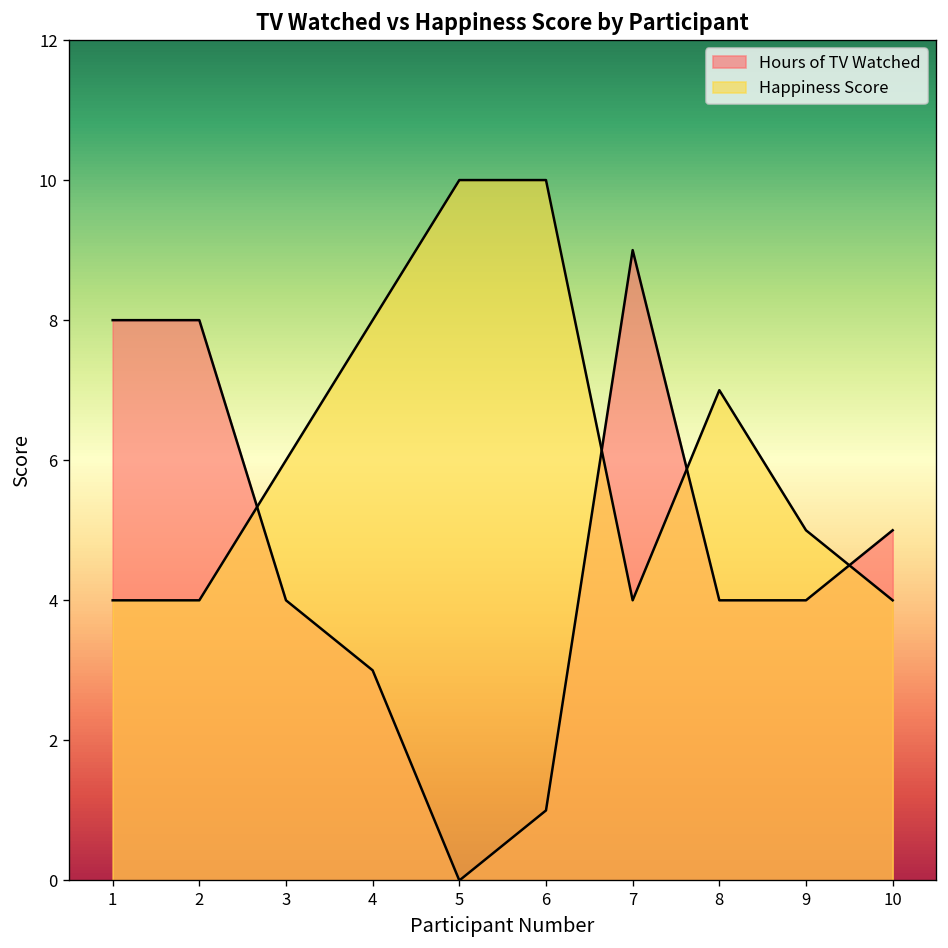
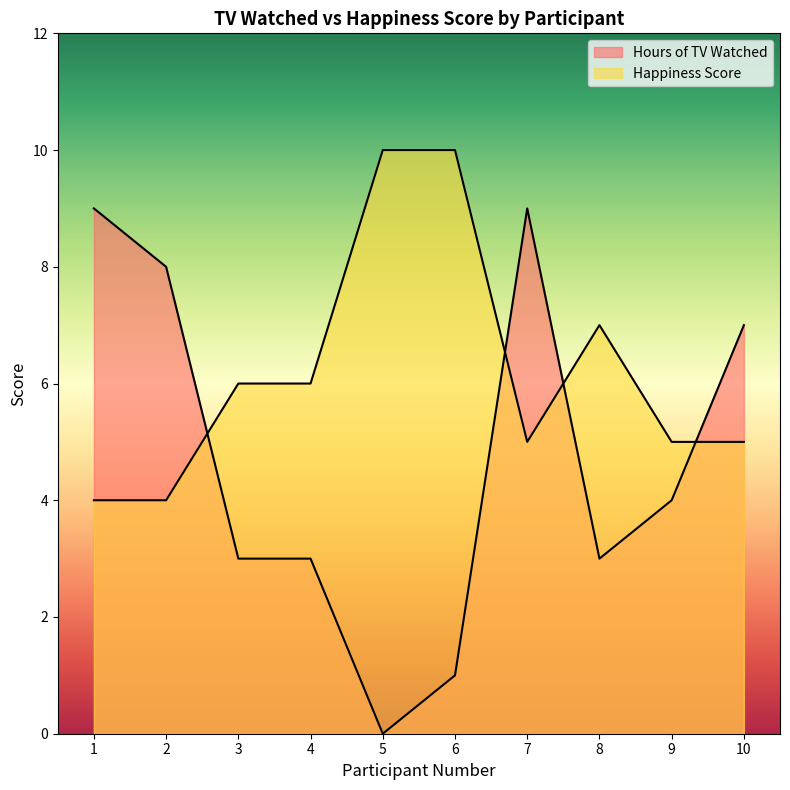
Hours of TV Watched, 1: 8 -> 9
Hours of TV Watched, 3: 4 -> 3
Happiness Score, 4: 8 -> 6
Happiness Score, 7: 4 -> 5
Hours of TV Watched, 8: 4 -> 3
Hours of TV Watched, 10: 5 -> 7
Happiness Score, 10: 4 -> 5
